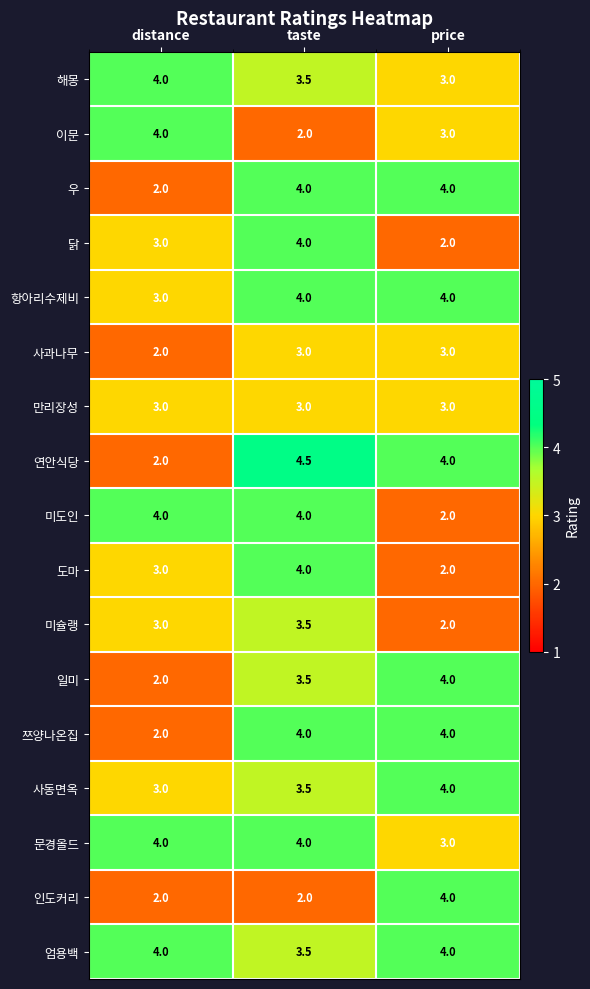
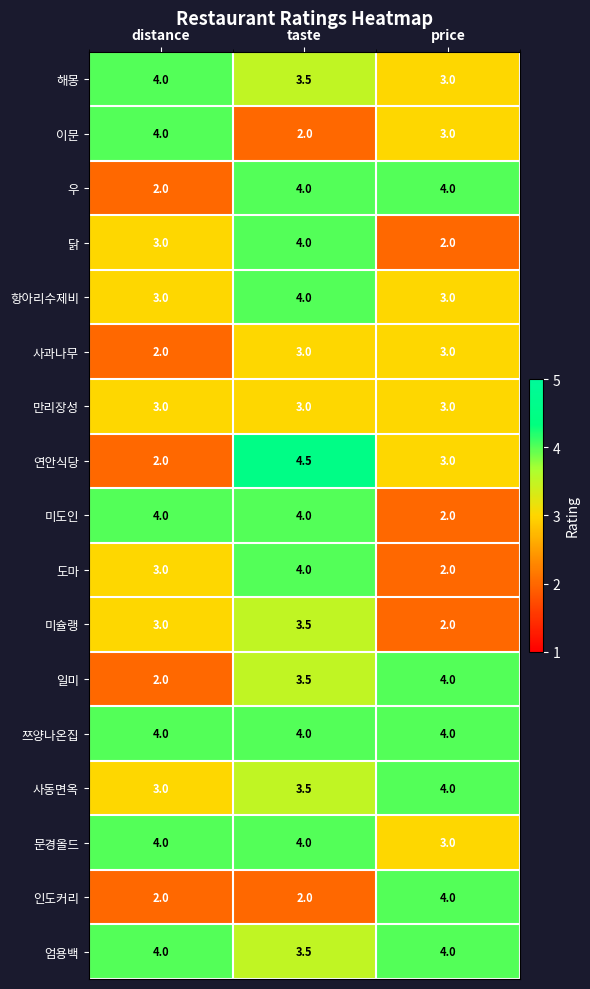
항아리수제비, price: 4.0 -> 3.0
연안식당, price: 4.0 -> 3.0
쯔양나온집, distance: 2.0 -> 4.0
